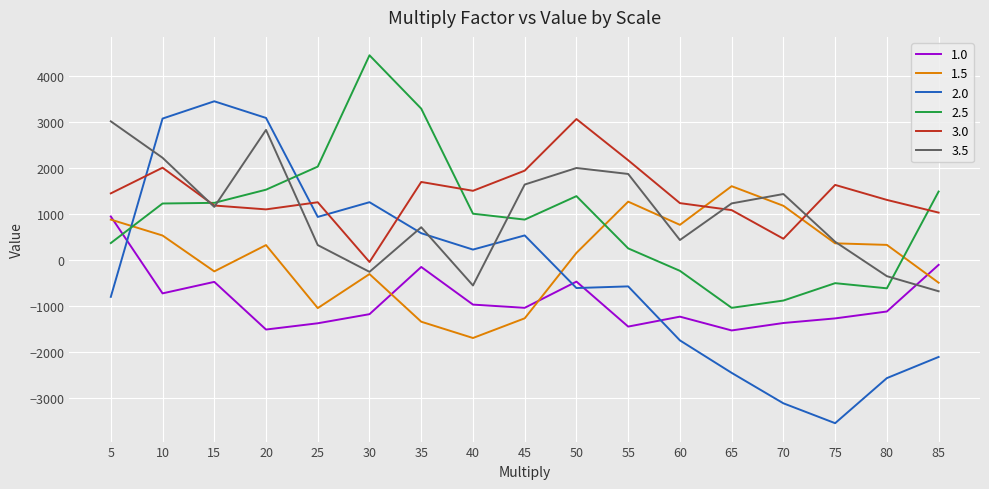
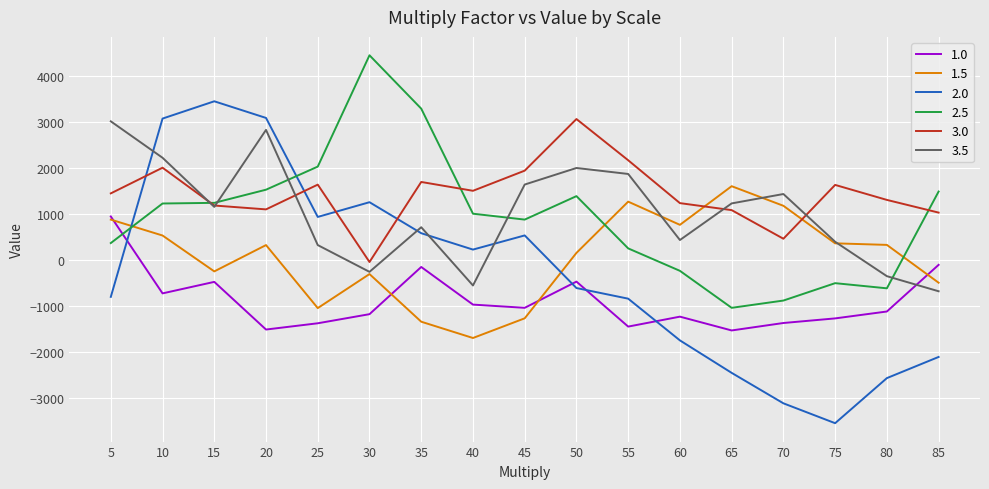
3.0, 25: 1300 -> 1600
2.0, 55: -600 -> -800
